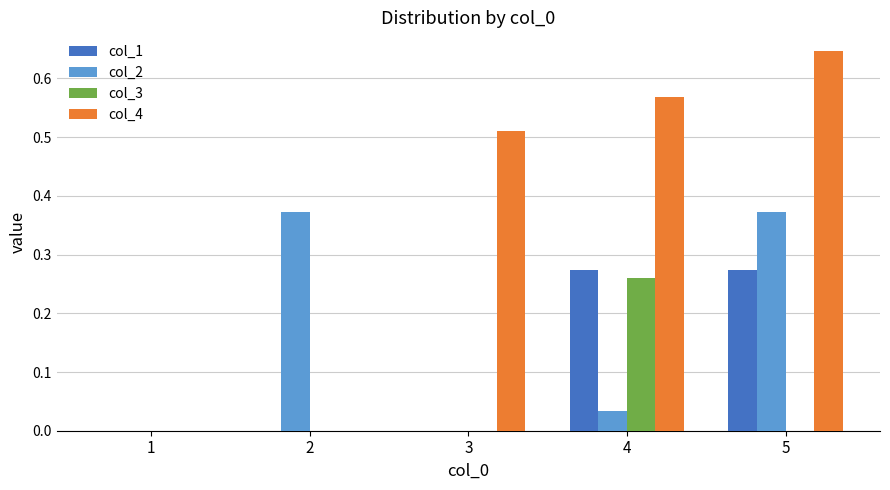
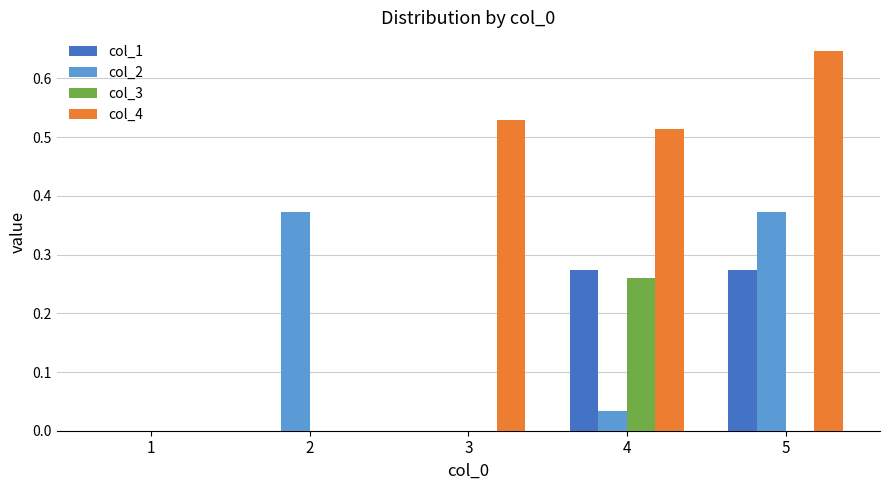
col_4, 3: 0.51 -> 0.53
col_4, 4: 0.57 -> 0.51
